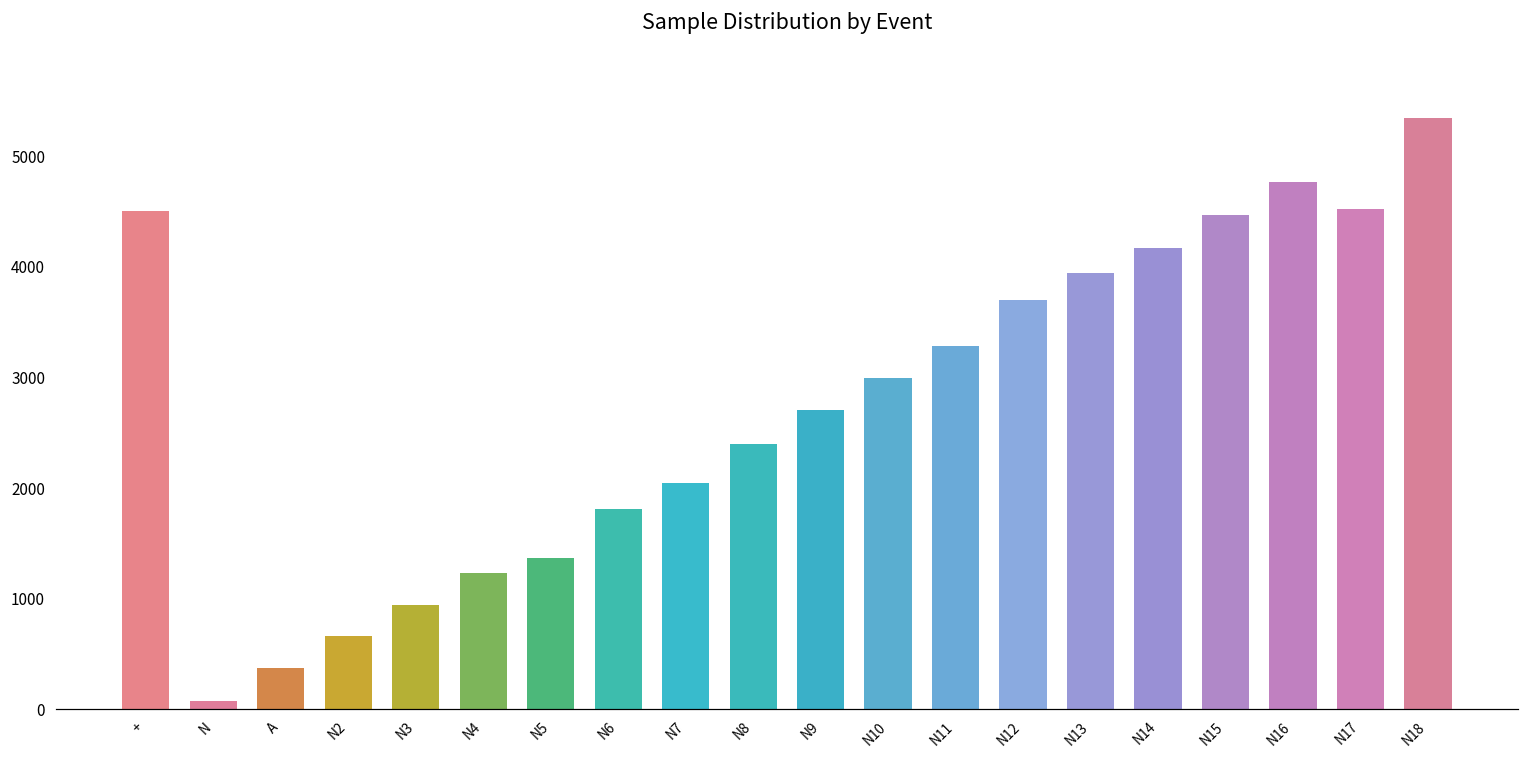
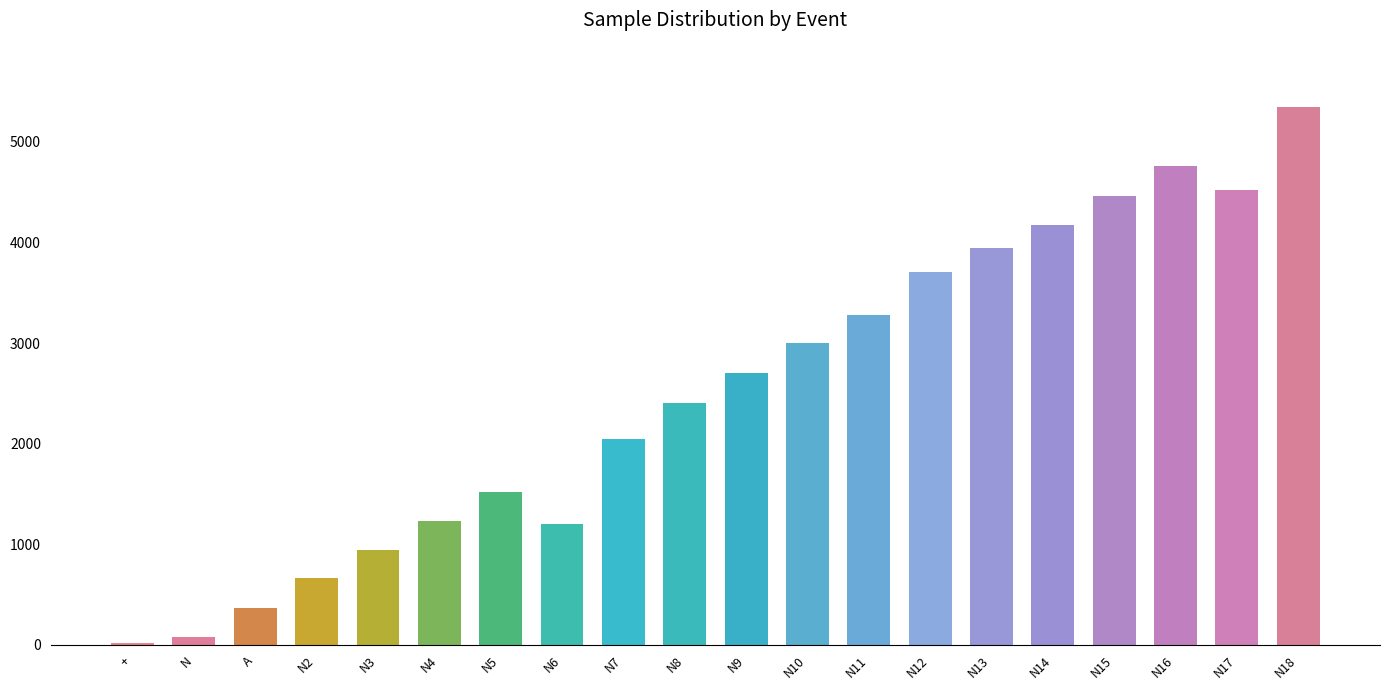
+: 4510 -> 20
N5: 1370 -> 1520
N6: 1810 -> 1210
